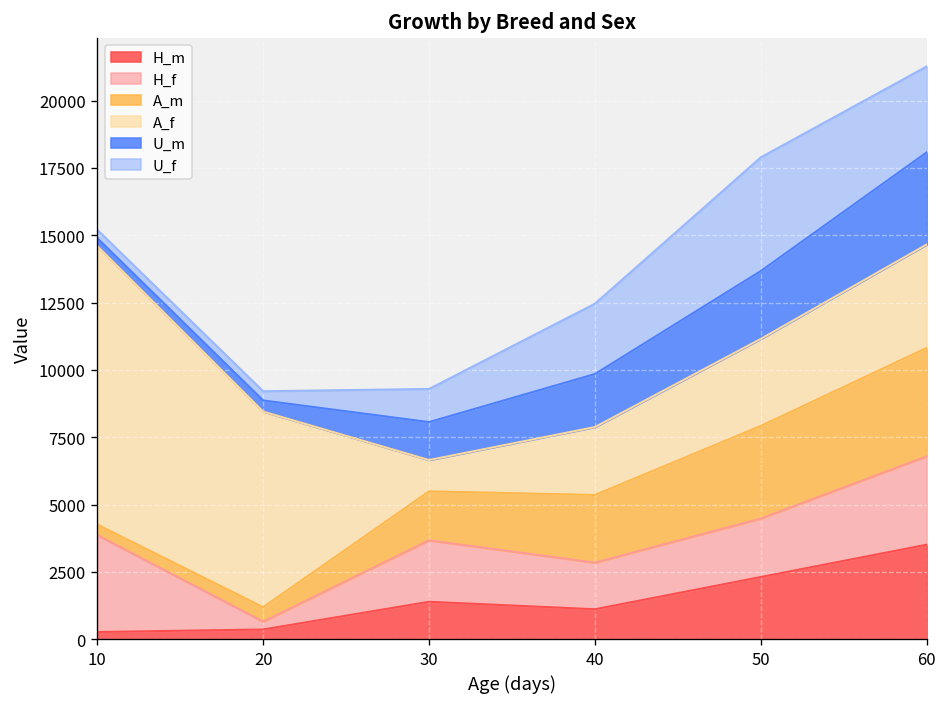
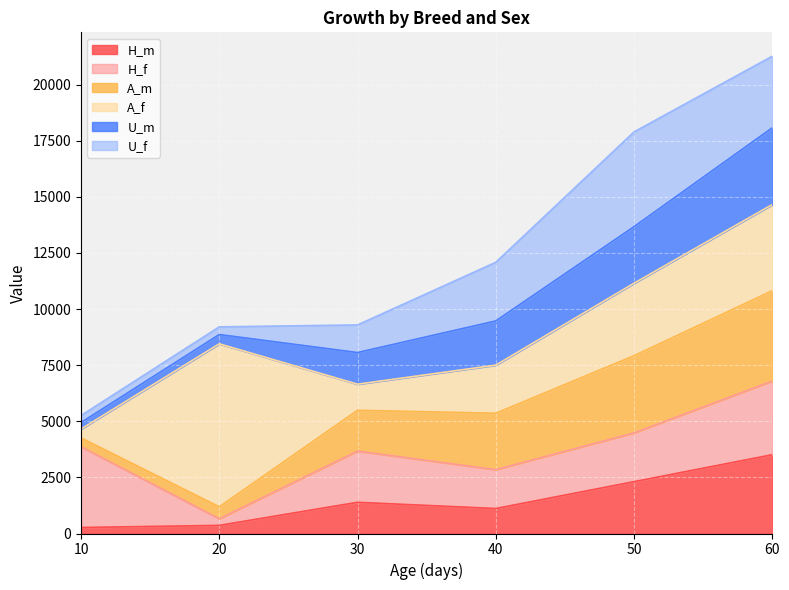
A_f, 10: 10300 -> 400
A_f, 40: 2500 -> 2100
